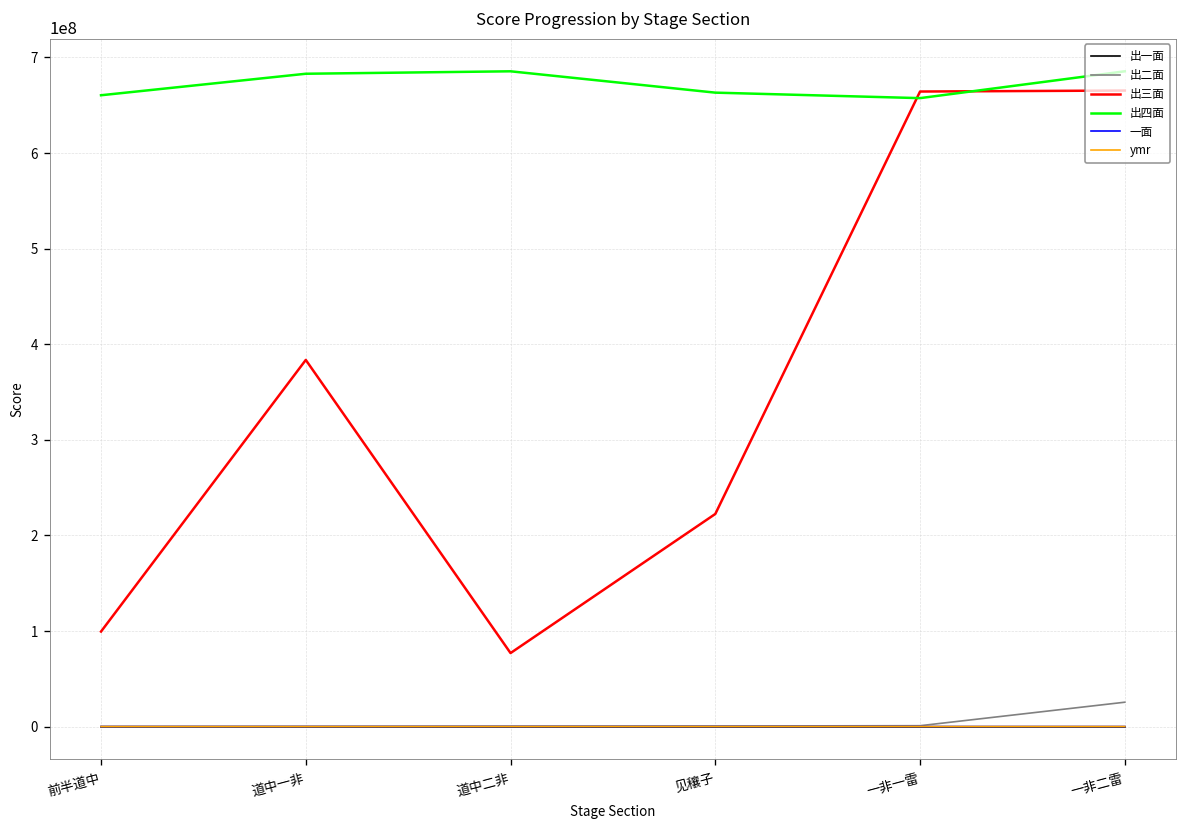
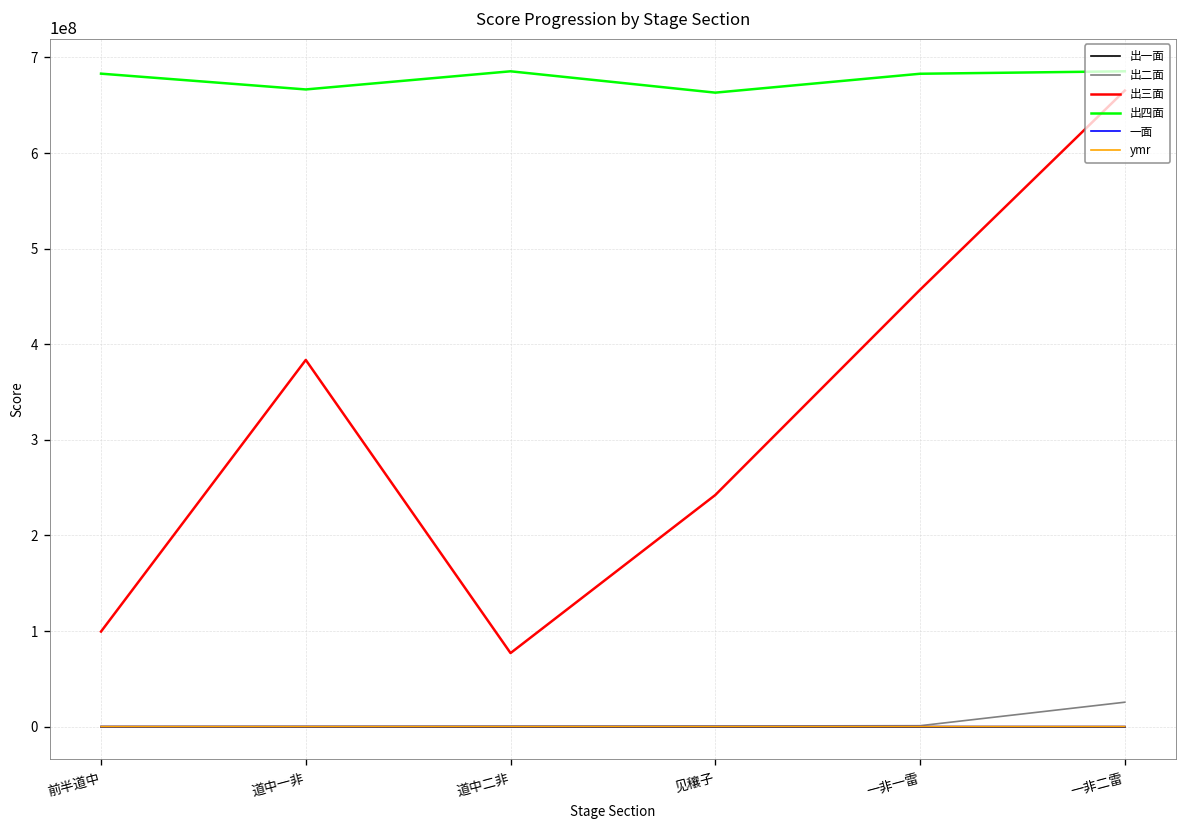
出四面, 前半道中: 660000000 -> 680000000
出四面, 道中一非: 680000000 -> 670000000
出三面, 见穰子: 220000000 -> 240000000
出三面, 一非一雷: 660000000 -> 460000000
出四面, 一非一雷: 660000000 -> 680000000
